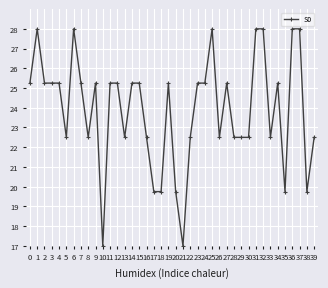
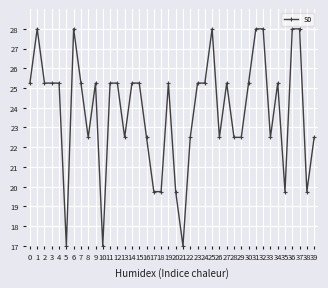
5: 22.5 -> 17.0
30: 22.5 -> 25.3
